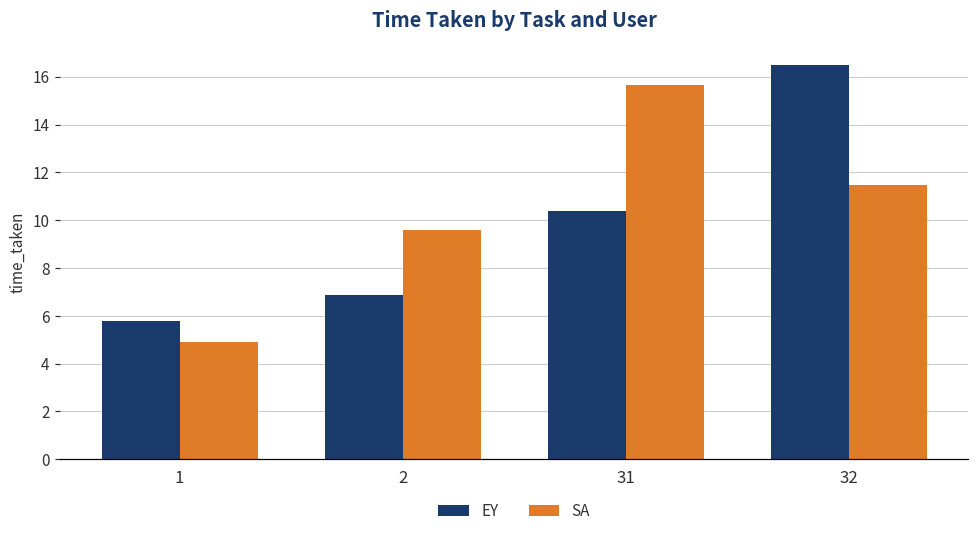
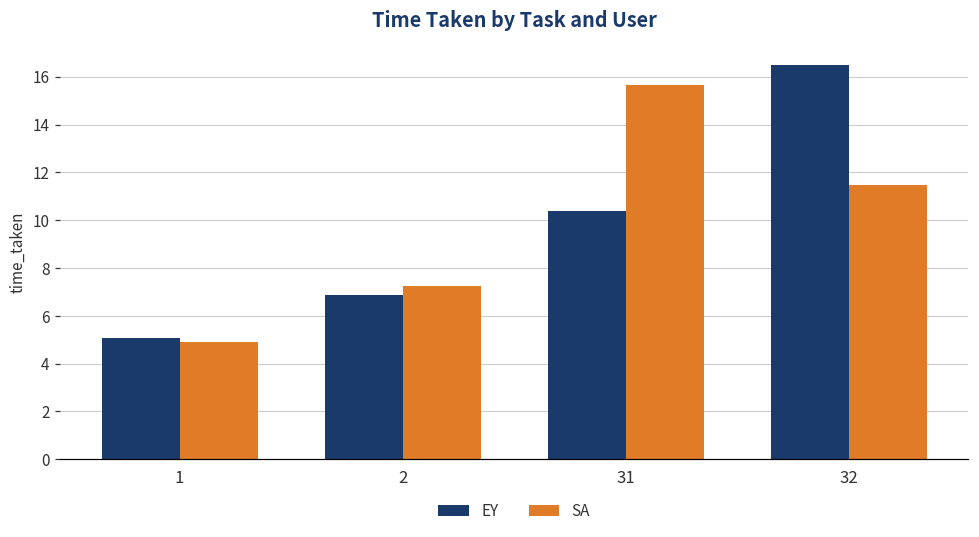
EY, 1: 5.8 -> 5.1
SA, 2: 9.6 -> 7.3
